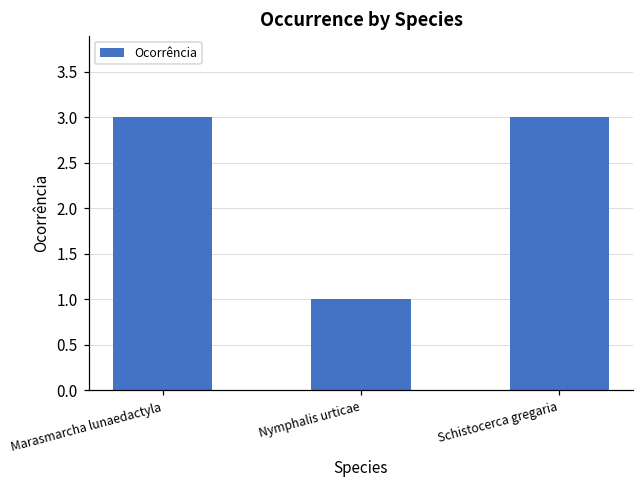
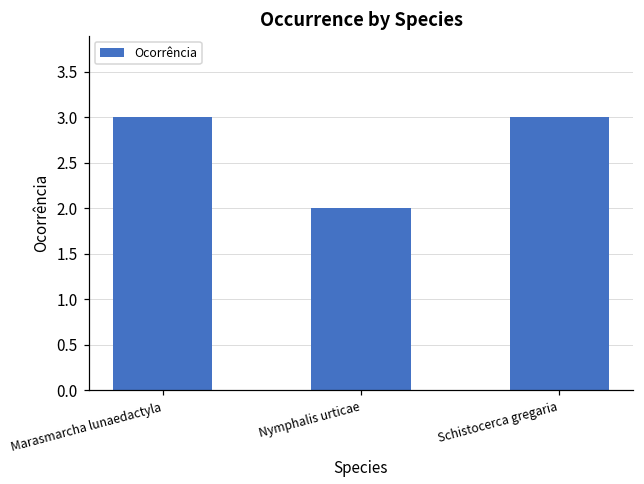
Nymphalis urticae: 1 -> 2
